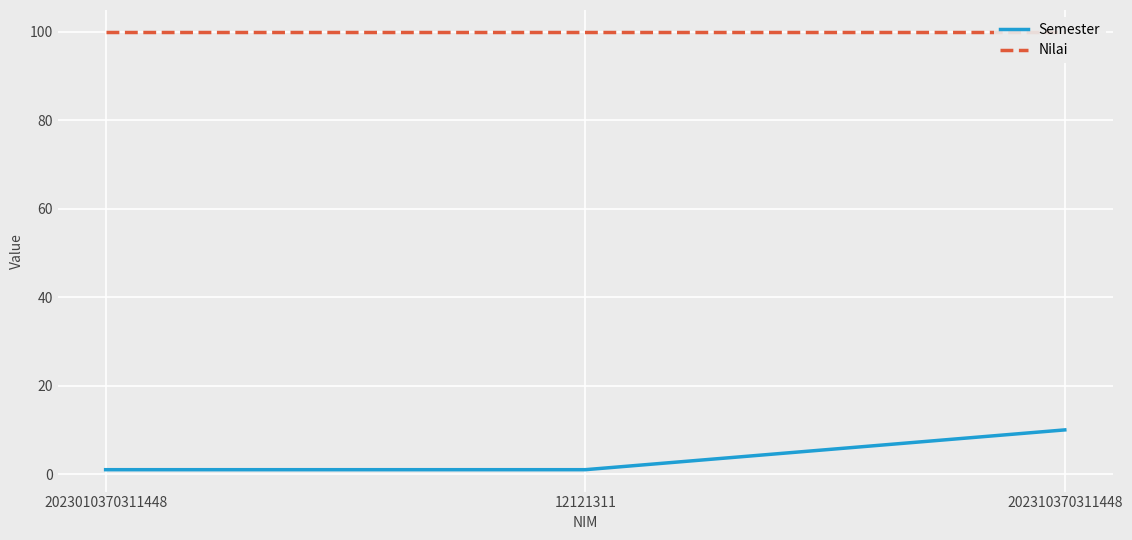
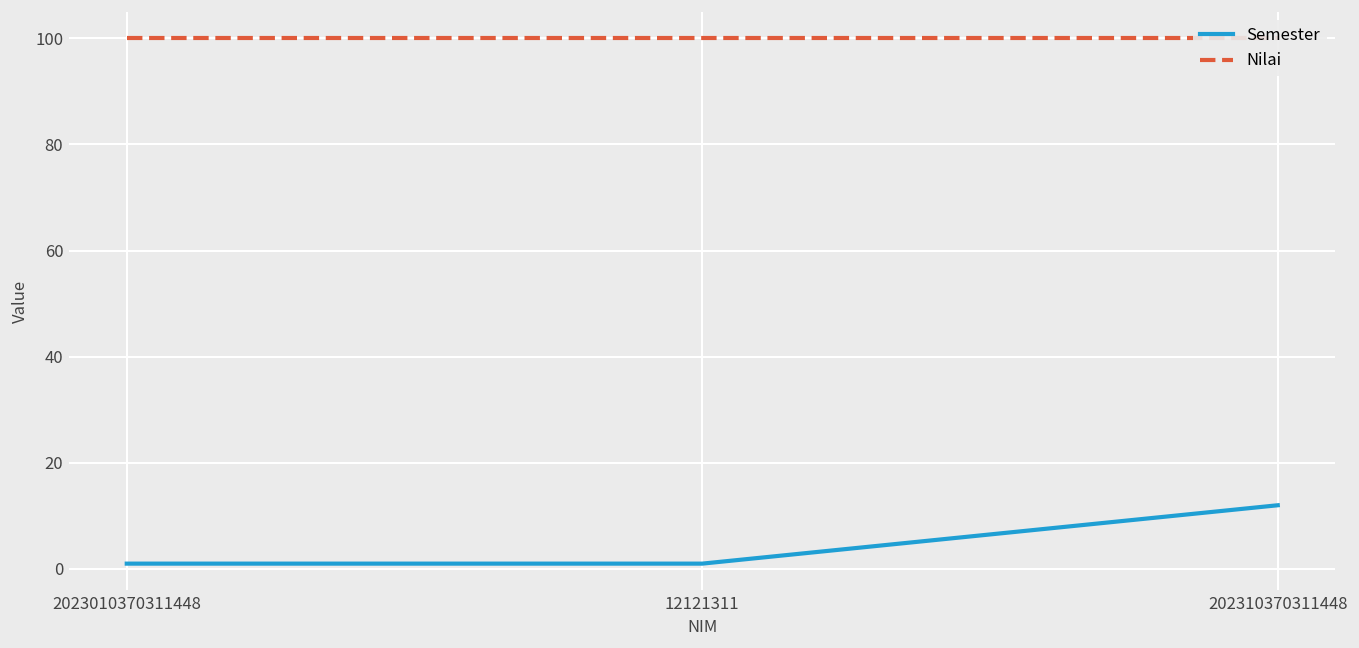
Semester, 202310370311448: 10 -> 12
